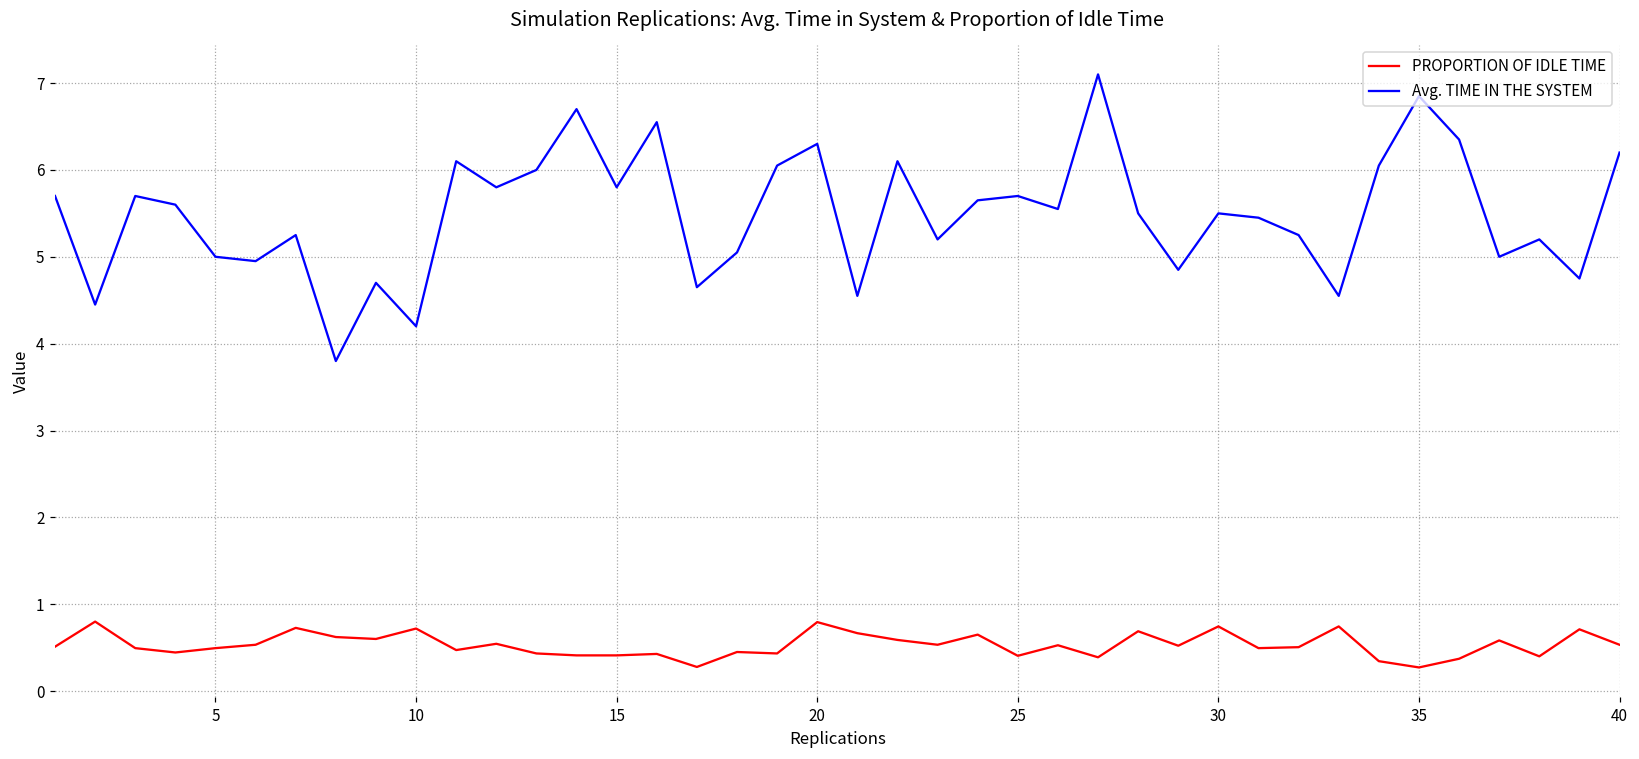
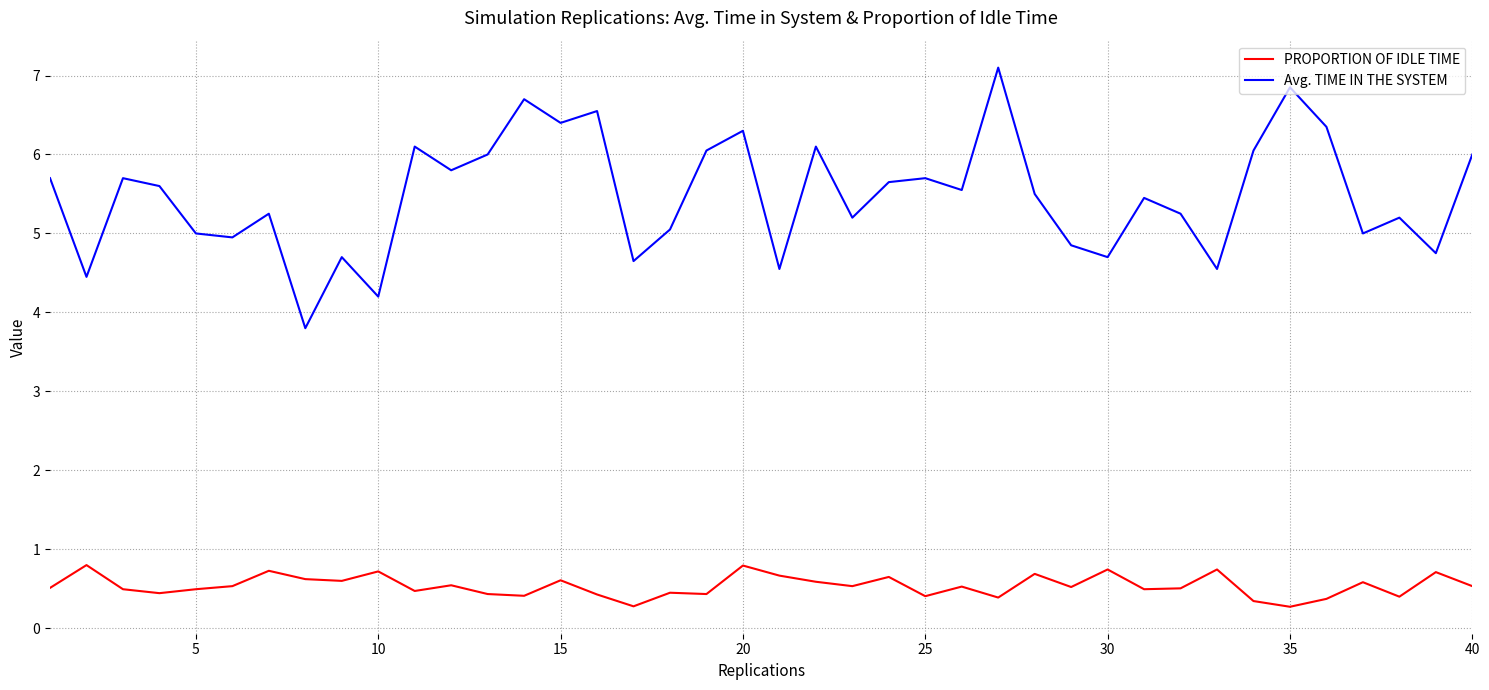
PROPORTION OF IDLE TIME, 15: 0.4 -> 0.6
Avg. TIME IN THE SYSTEM, 15: 5.8 -> 6.4
Avg. TIME IN THE SYSTEM, 30: 5.5 -> 4.7
Avg. TIME IN THE SYSTEM, 40: 6.2 -> 6.0
